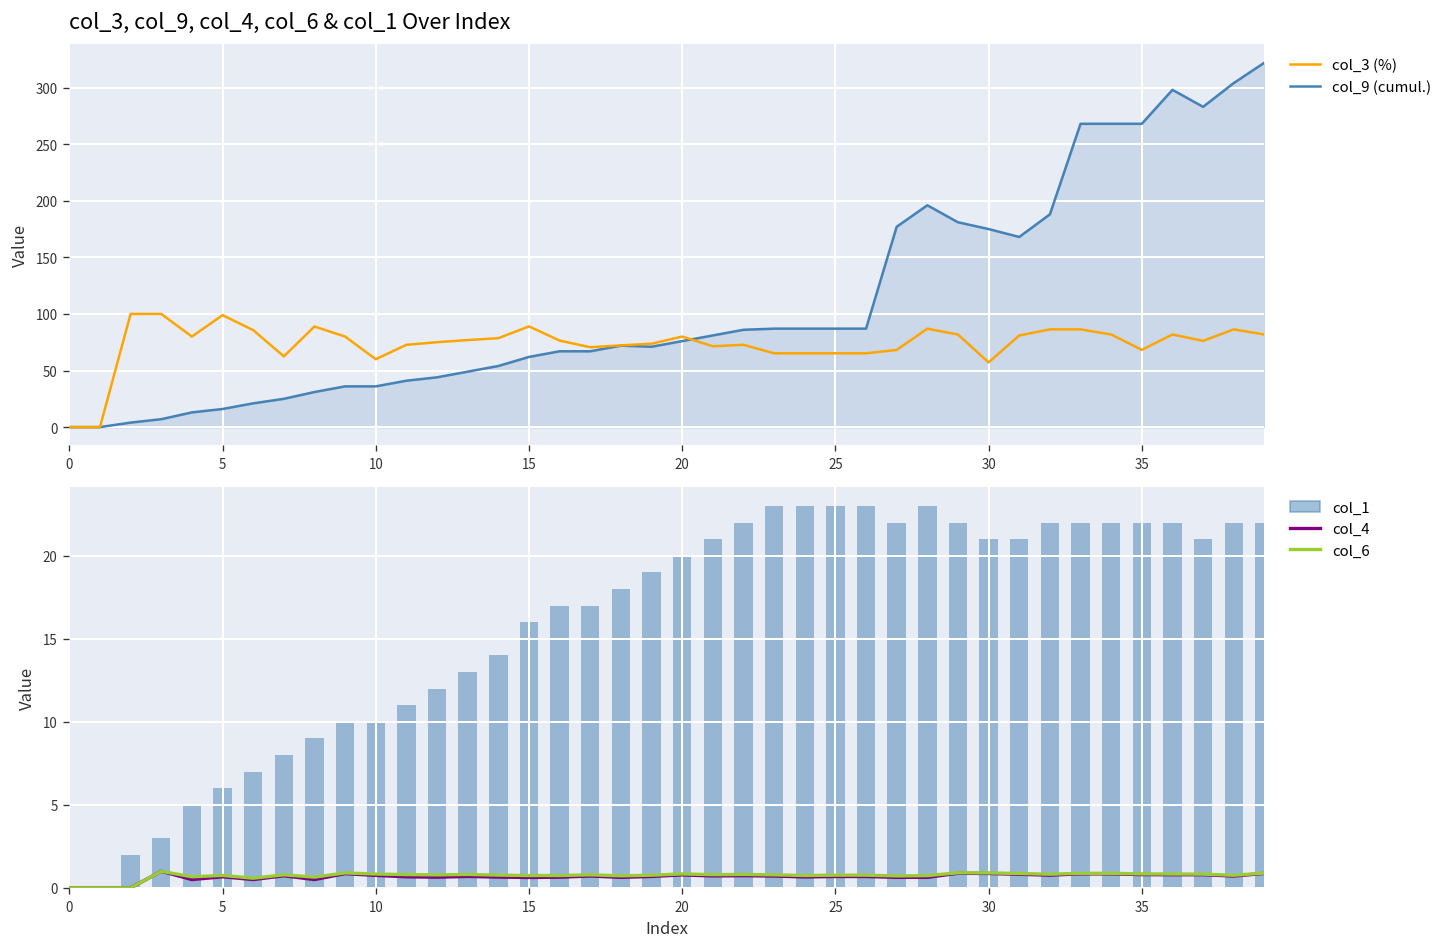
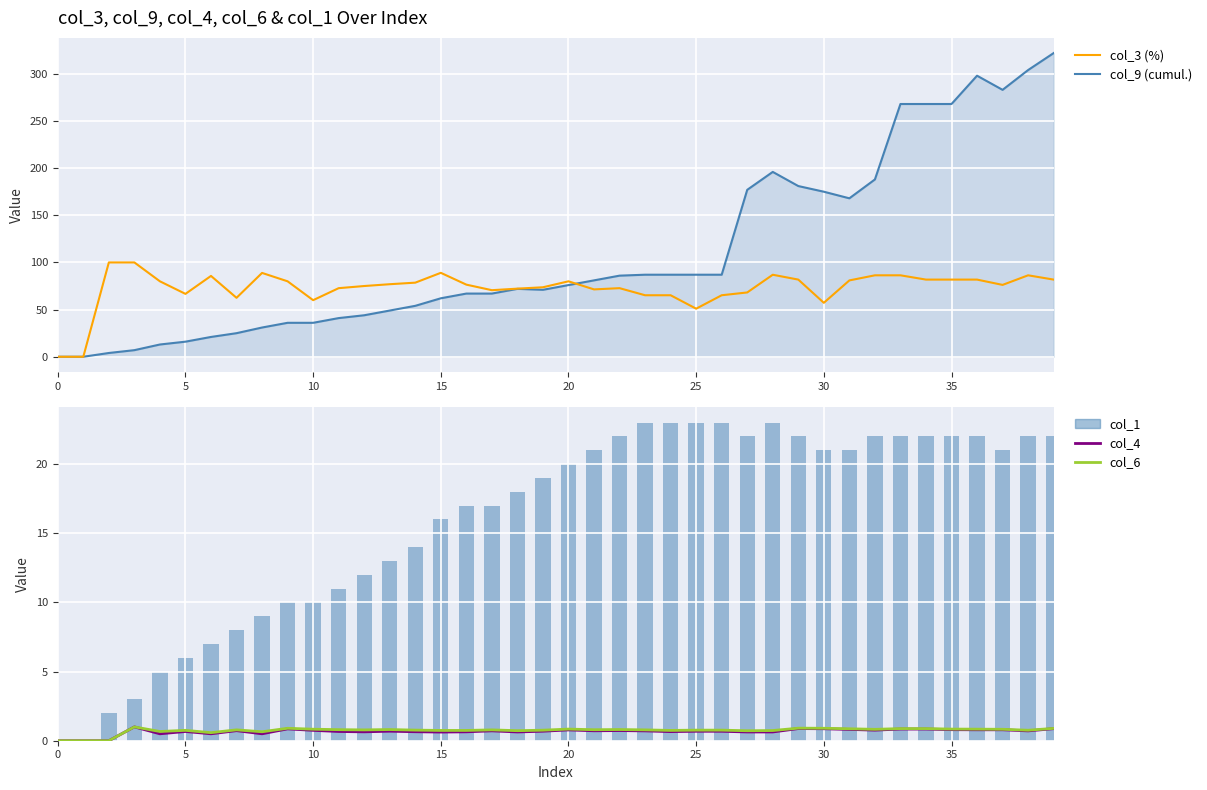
col_3, col_9, col_4, col_6 & col_1 Over Index, col_3 (%), 5: 100 -> 70
col_3, col_9, col_4, col_6 & col_1 Over Index, col_3 (%), 25: 70 -> 50
col_3, col_9, col_4, col_6 & col_1 Over Index, col_3 (%), 35: 70 -> 80
